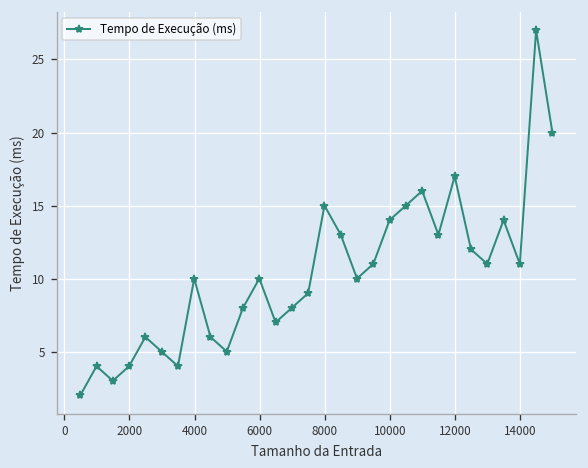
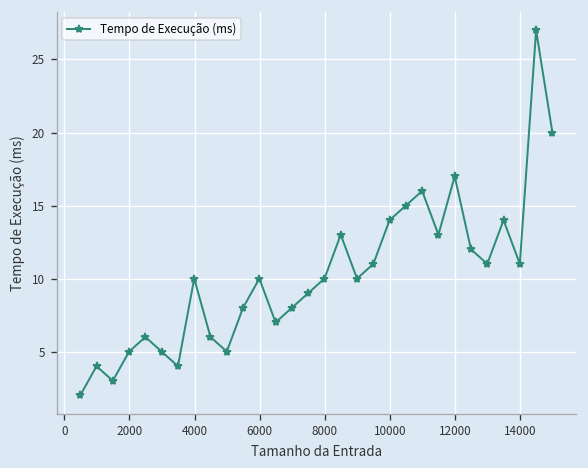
2000: 4 -> 5
8000: 15 -> 10
